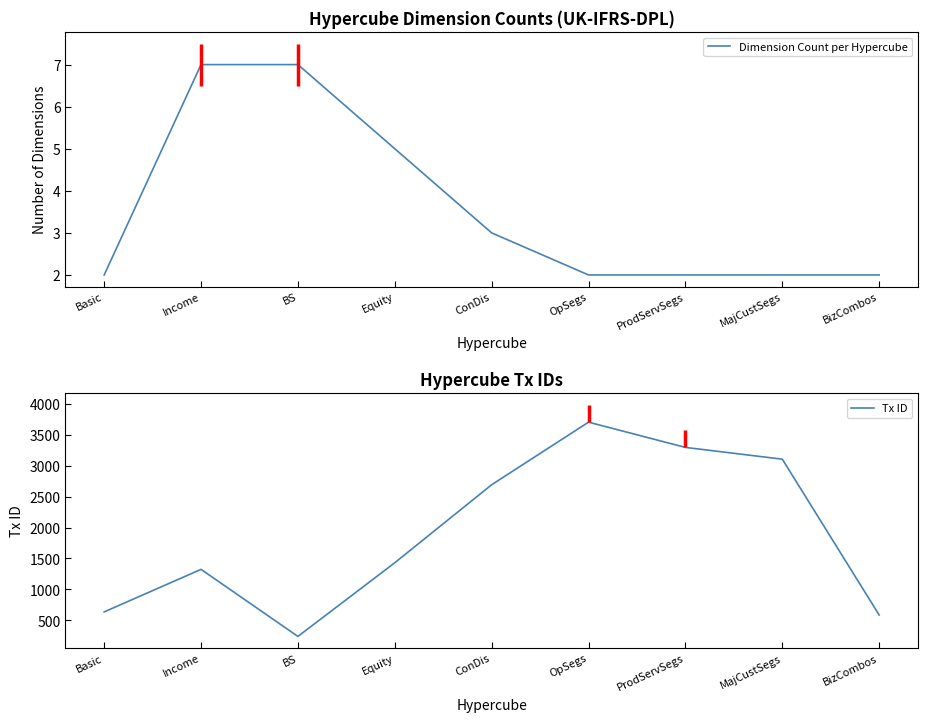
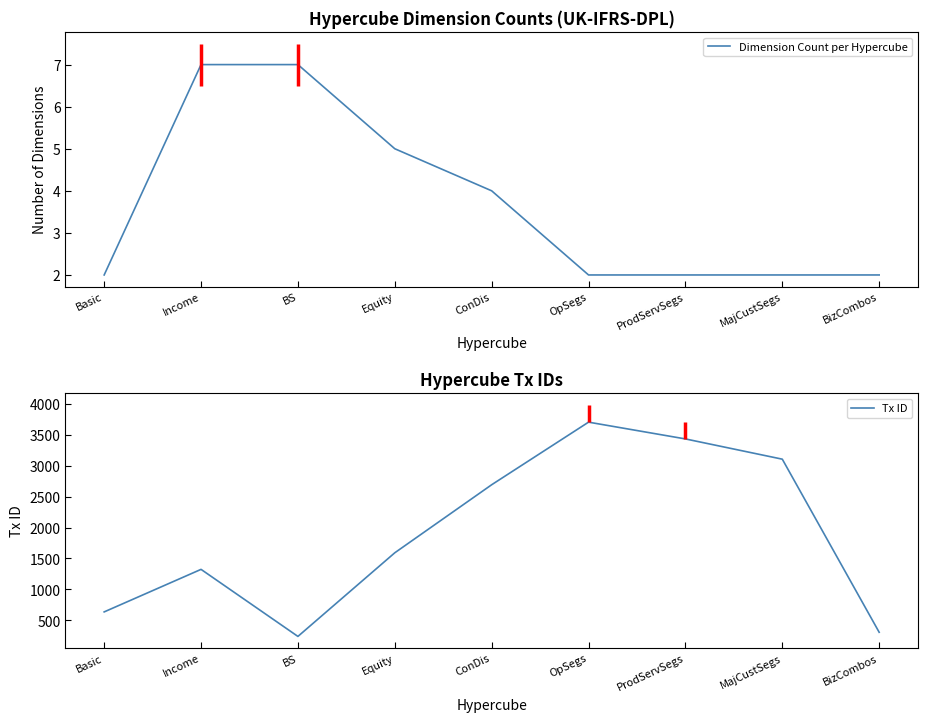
Hypercube Dimension Counts (UK-IFRS-DPL), ConDis: 3 -> 4
Hypercube Tx IDs, Equity: 1400 -> 1600
Hypercube Tx IDs, ProdServSegs: 3300 -> 3400
Hypercube Tx IDs, BizCombos: 600 -> 300
